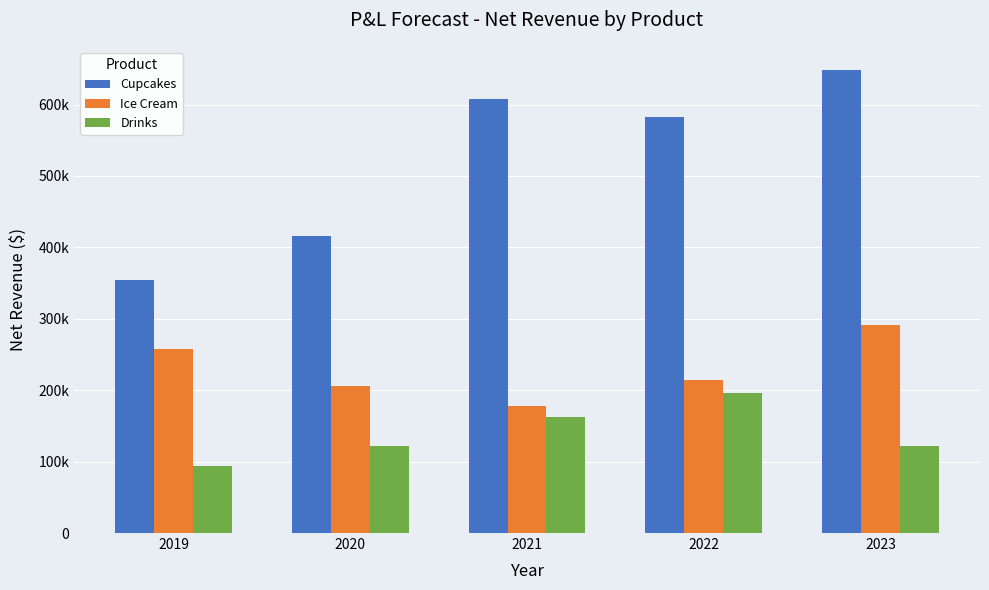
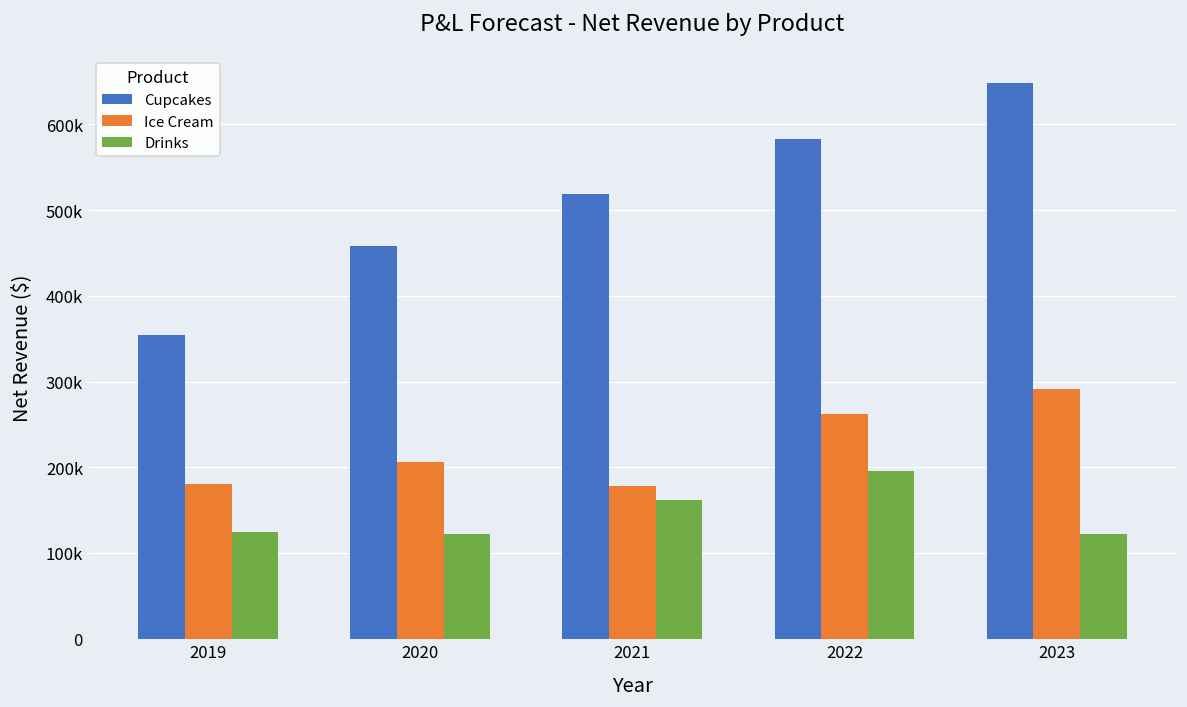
Ice Cream, 2019: 260000 -> 180000
Drinks, 2019: 90000 -> 130000
Cupcakes, 2020: 420000 -> 460000
Cupcakes, 2021: 610000 -> 520000
Ice Cream, 2022: 210000 -> 260000
